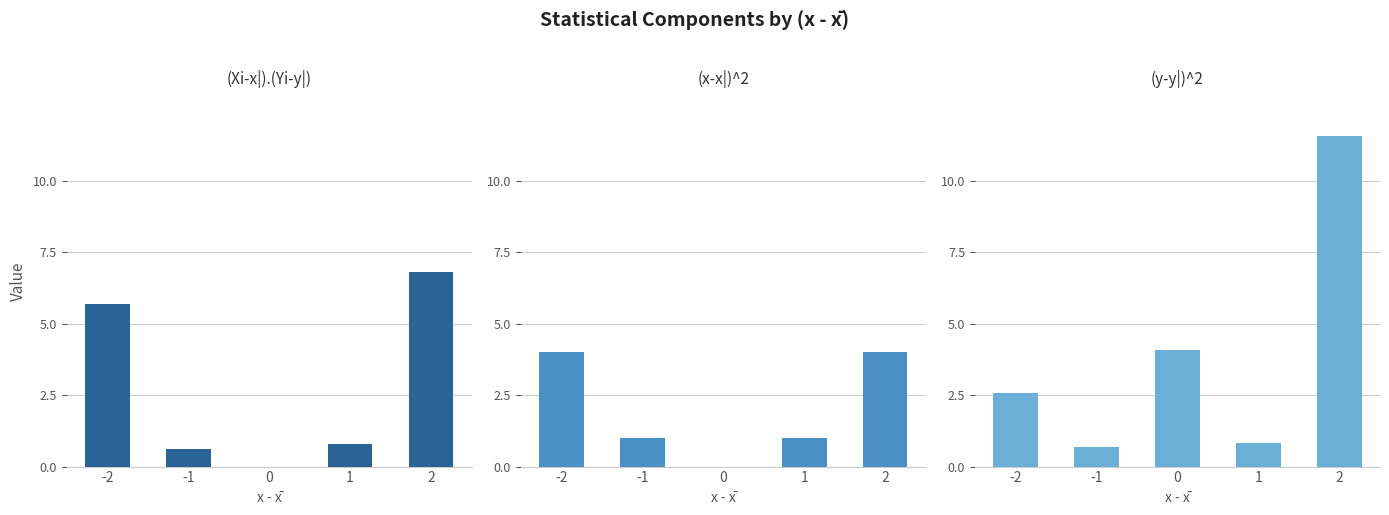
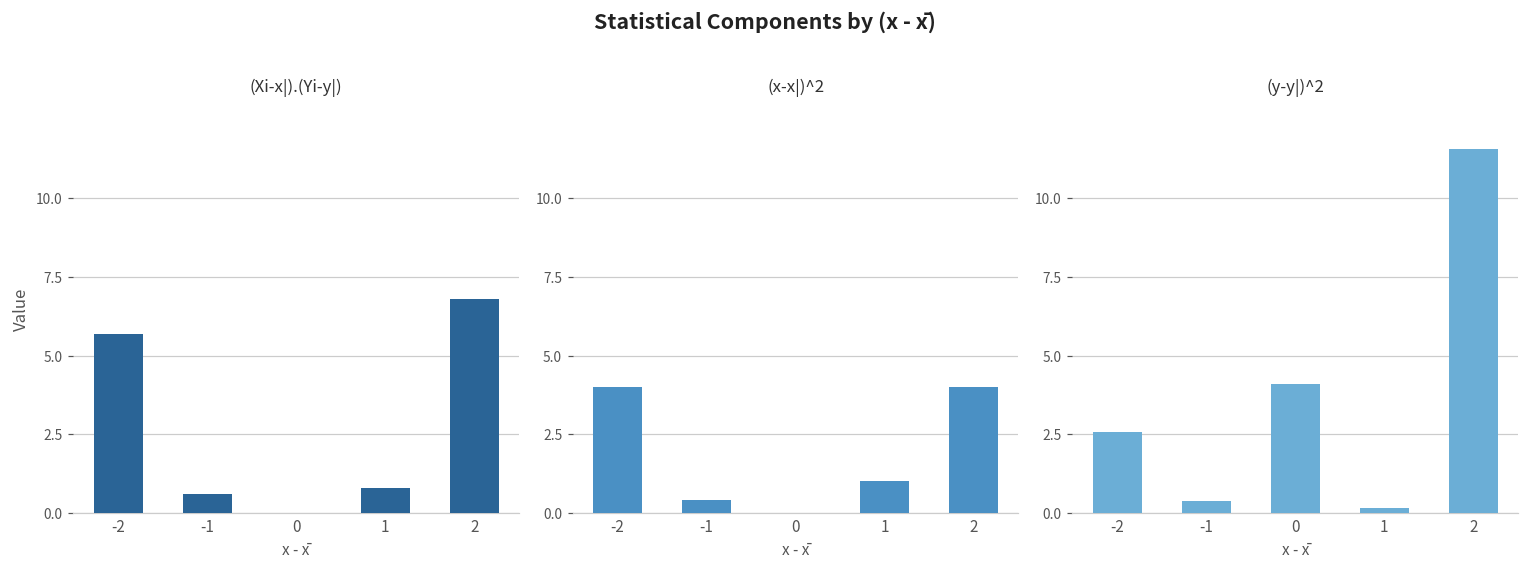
(x-x|)^2, -1: 1.0 -> 0.4
(y-y|)^2, -1: 0.7 -> 0.4
(y-y|)^2, 1: 0.8 -> 0.2
